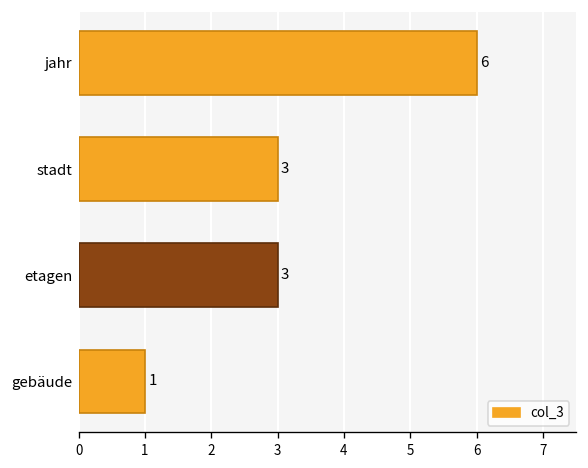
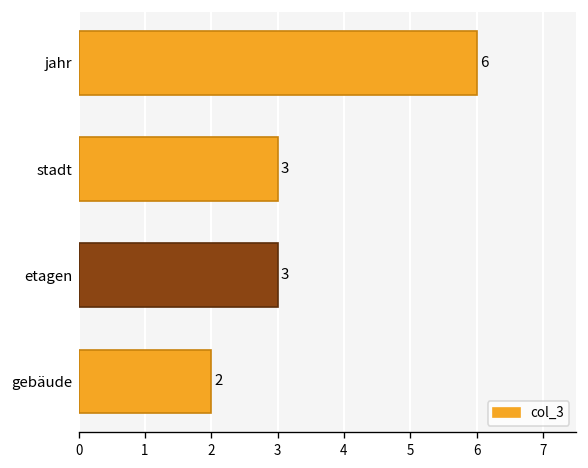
gebäude: 1 -> 2
